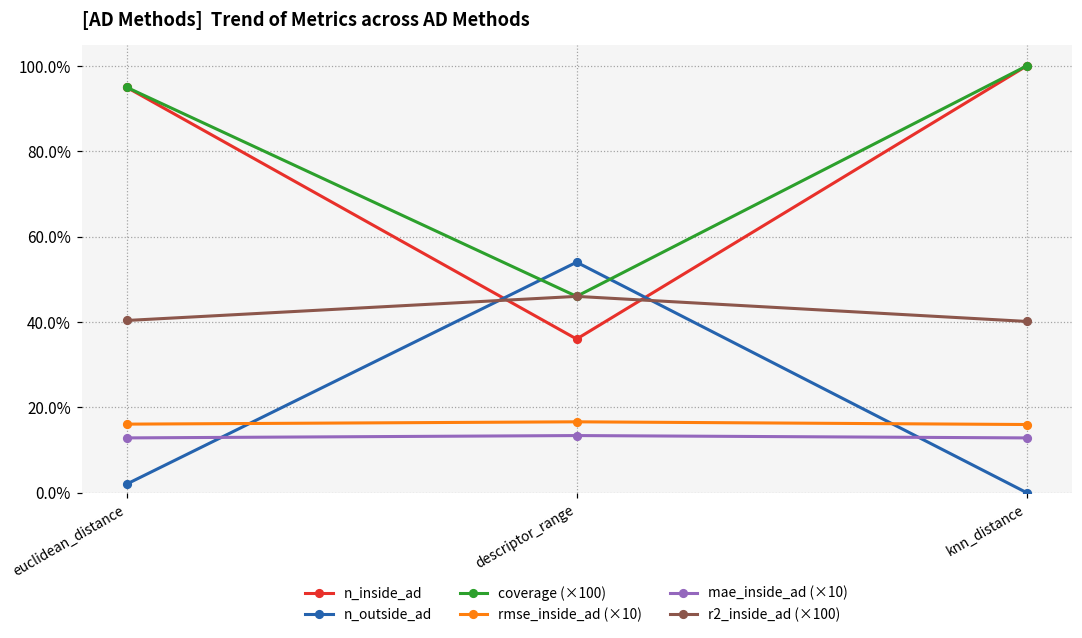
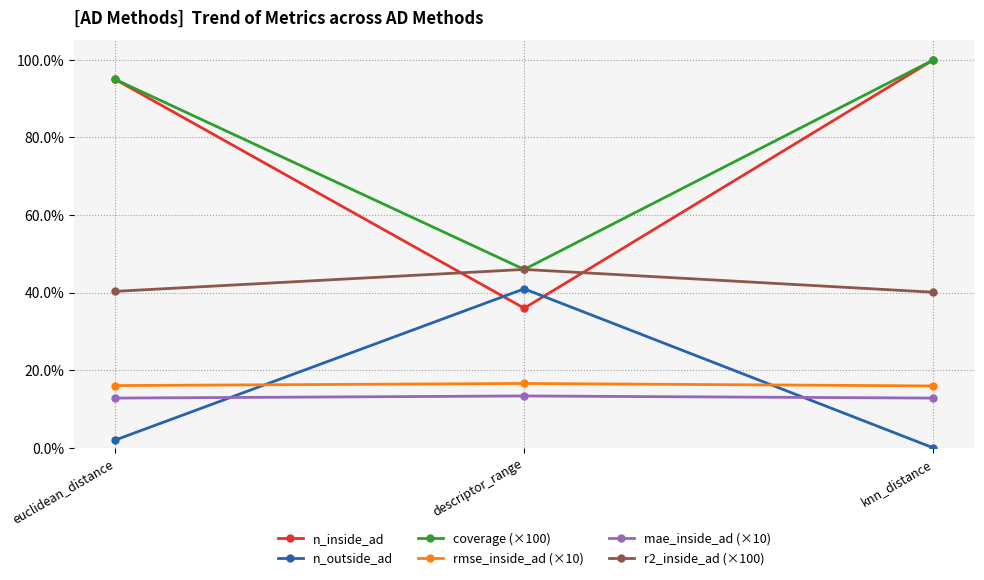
n_outside_ad, descriptor_range: 54% -> 41%
